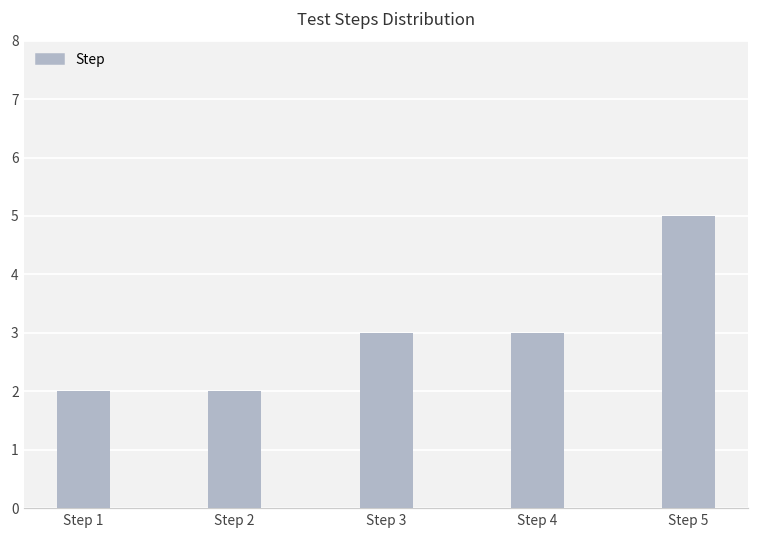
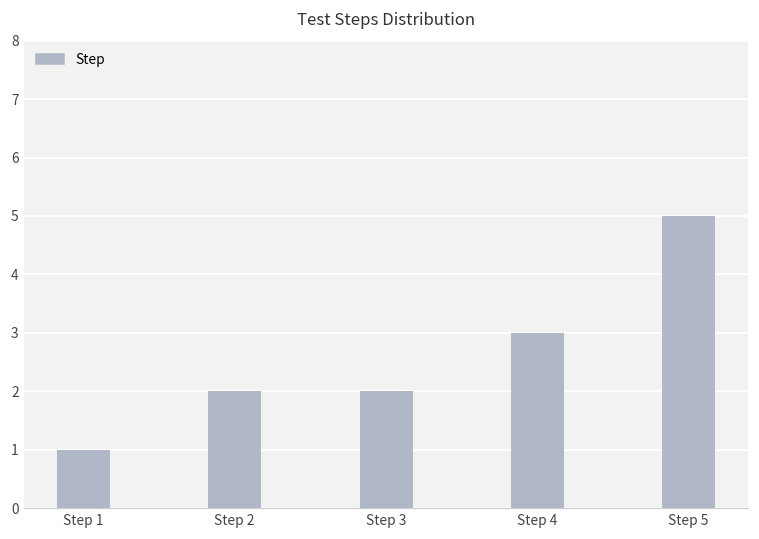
Step 1: 2 -> 1
Step 3: 3 -> 2
